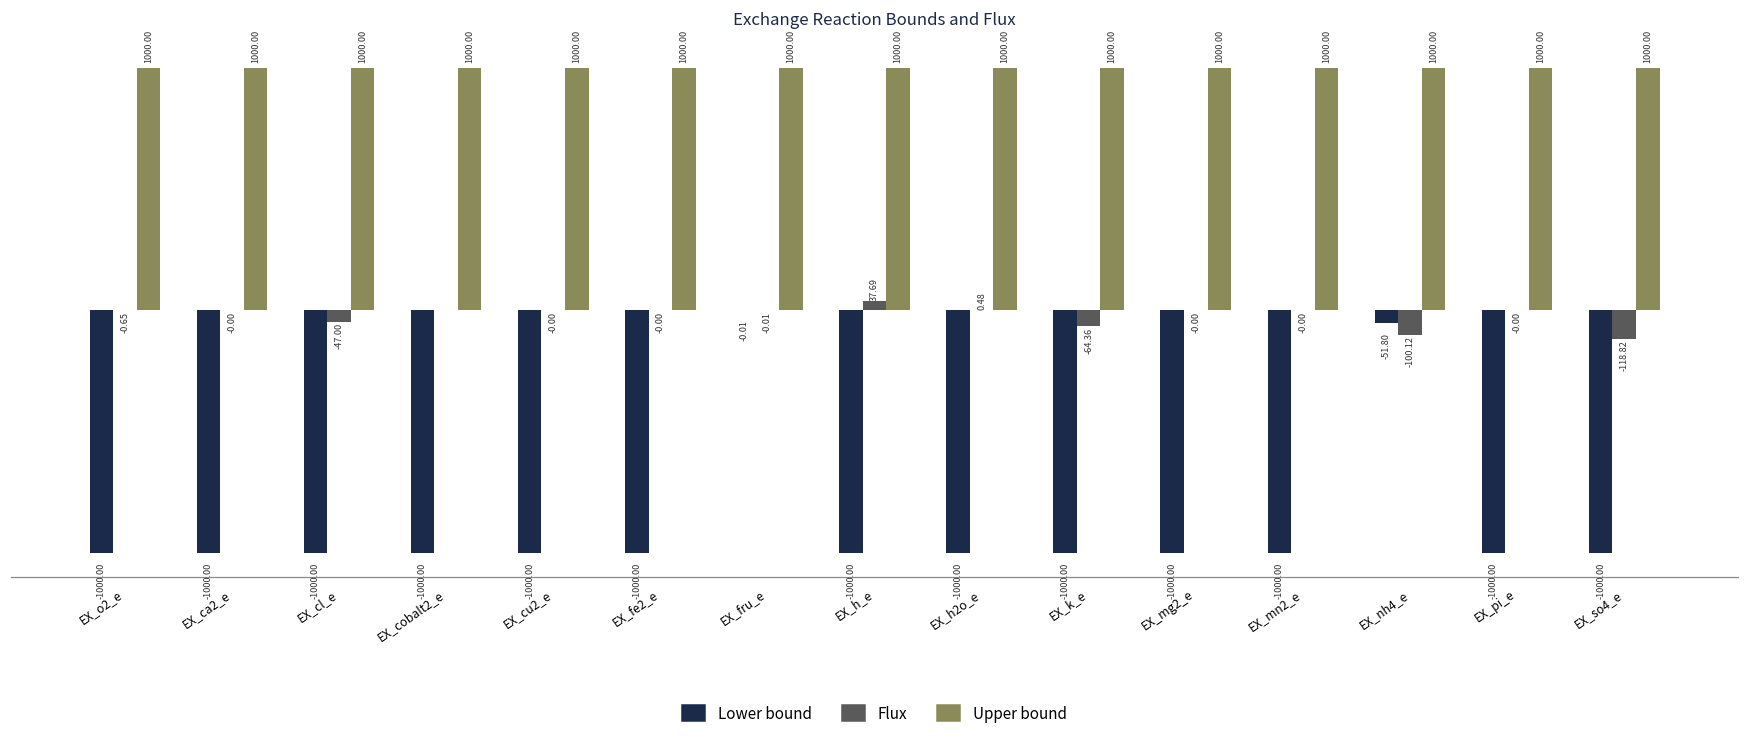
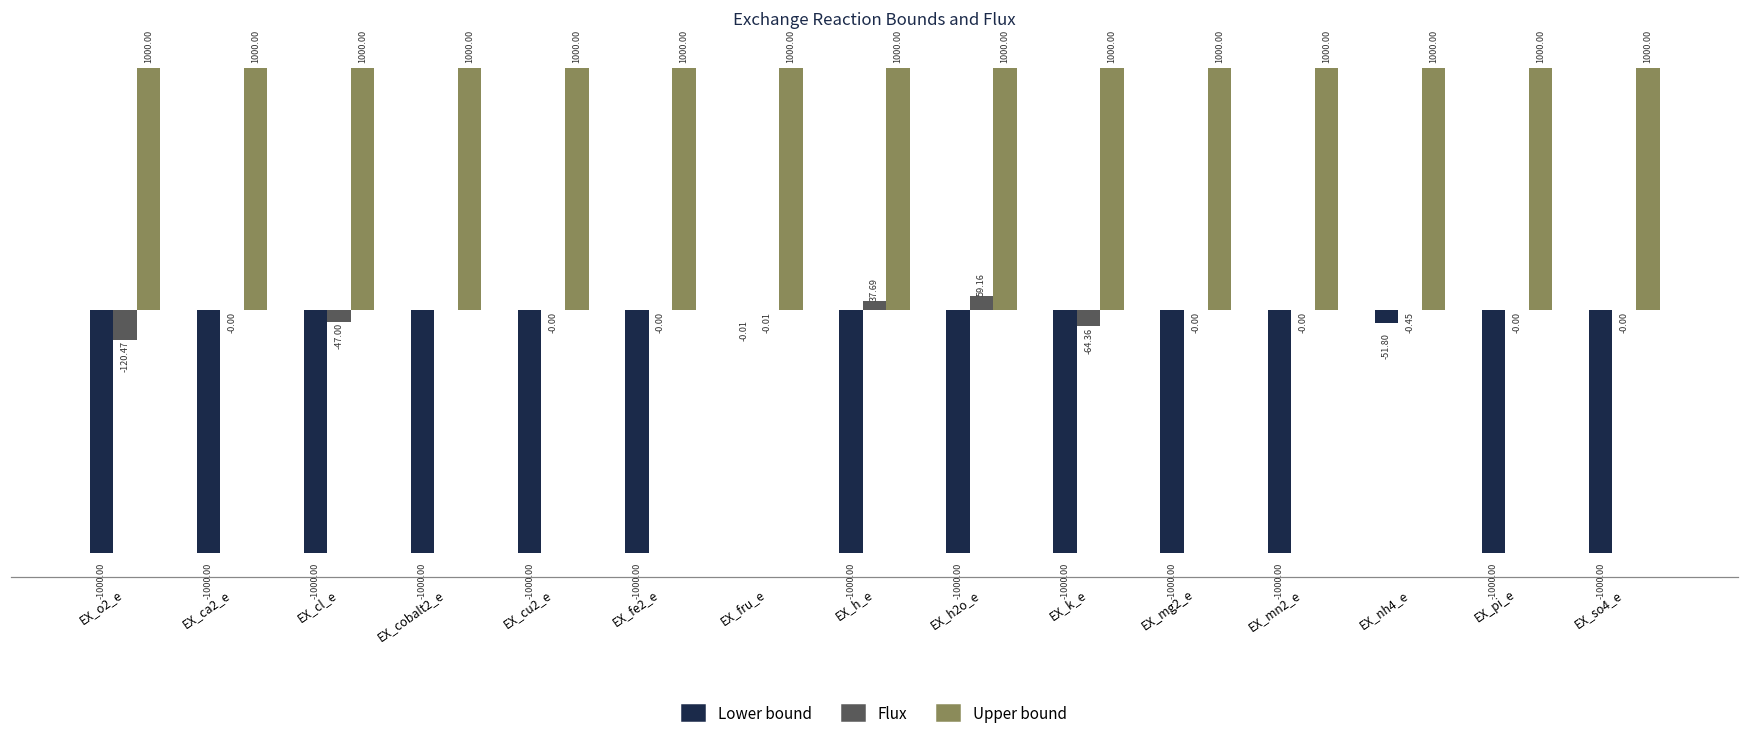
Flux, EX_o2_e: -0.65 -> -120.47
Flux, EX_h2o_e: 0.48 -> 59.16
Flux, EX_nh4_e: -100.12 -> -0.45
Flux, EX_so4_e: -118.82 -> -0.00
